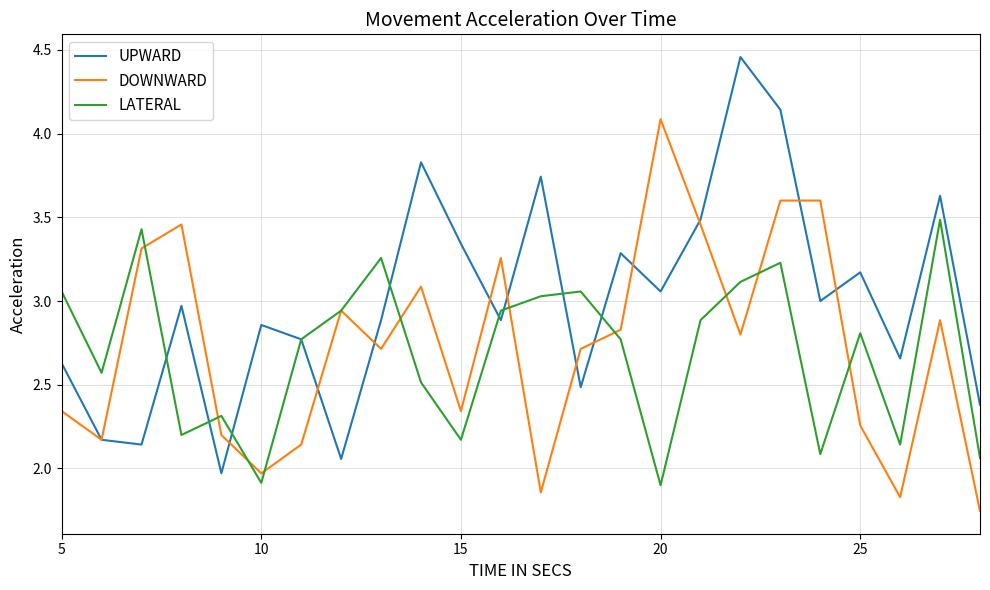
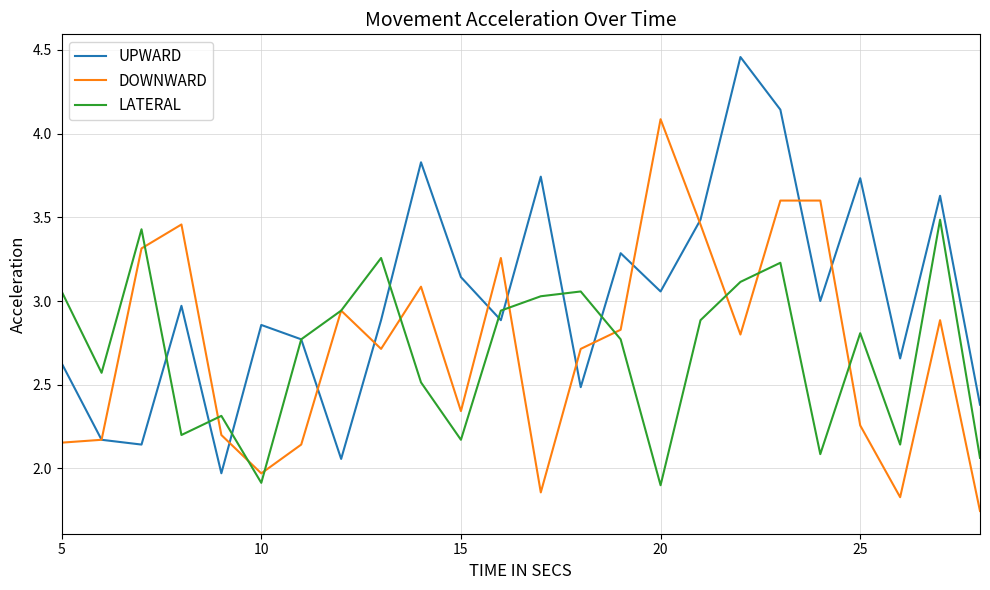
DOWNWARD, 5: 2.34 -> 2.15
UPWARD, 15: 3.34 -> 3.14
UPWARD, 25: 3.17 -> 3.73
